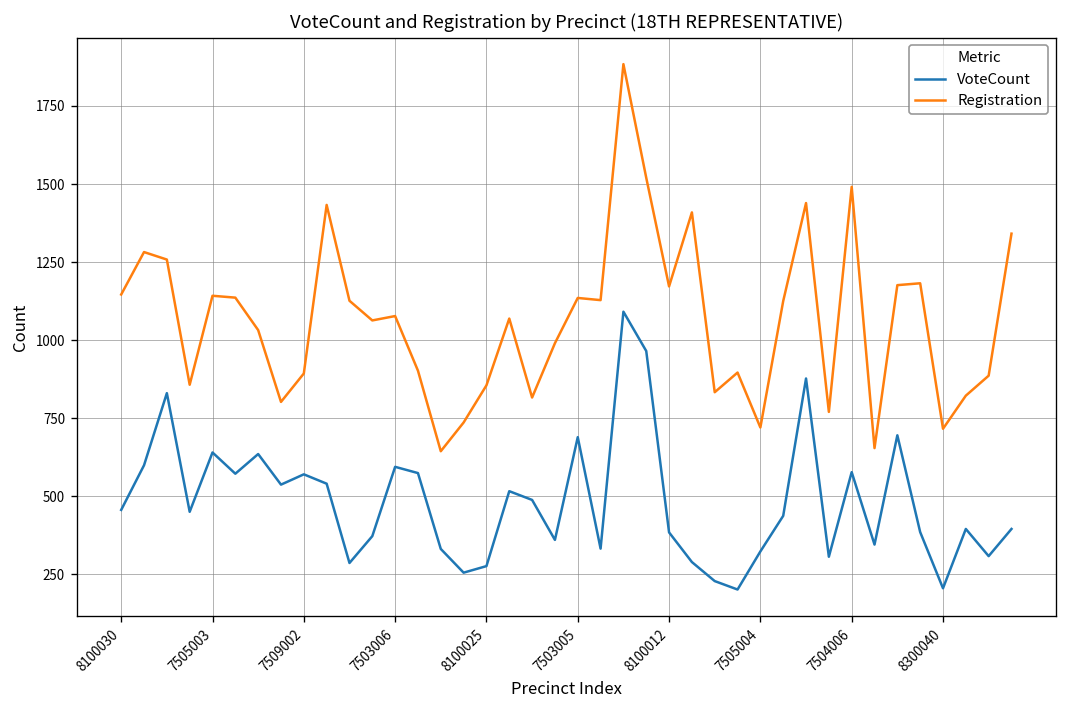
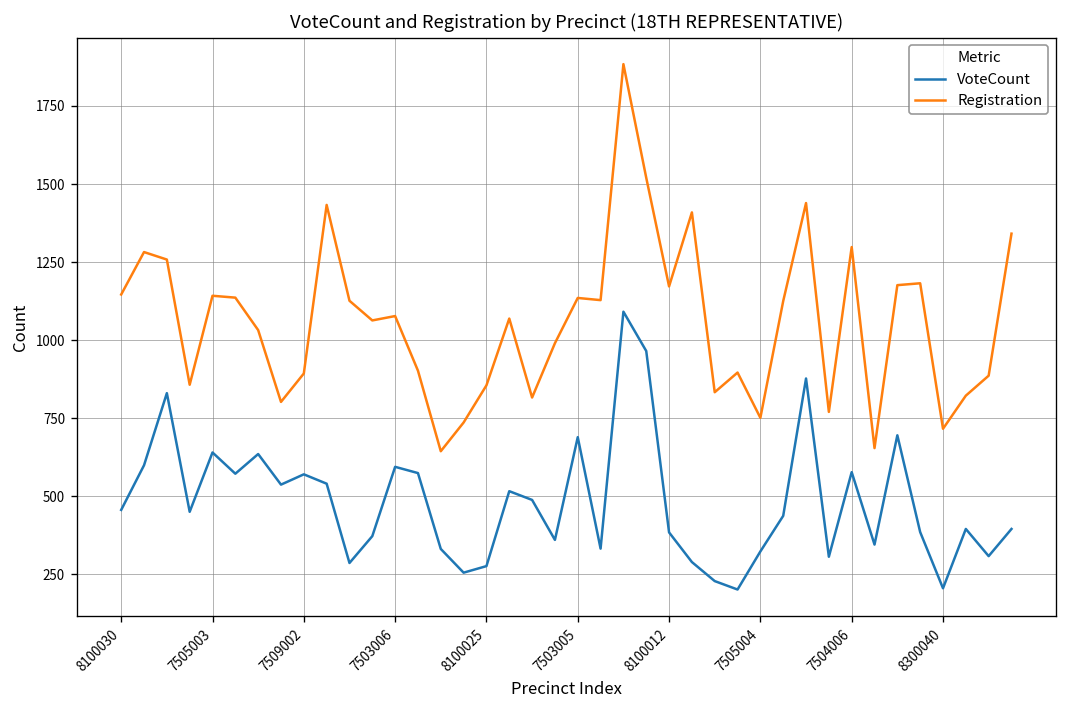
Registration, 7505004: 720 -> 750
Registration, 7504006: 1490 -> 1300
